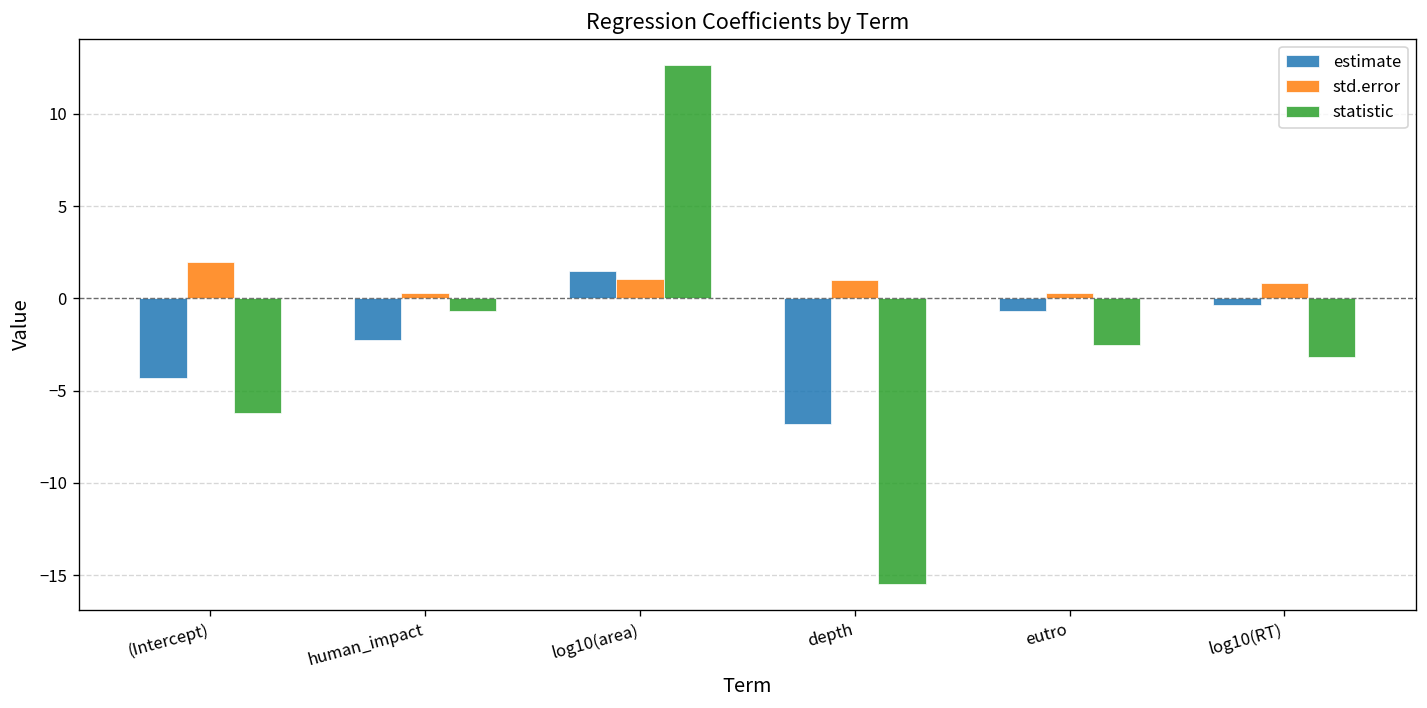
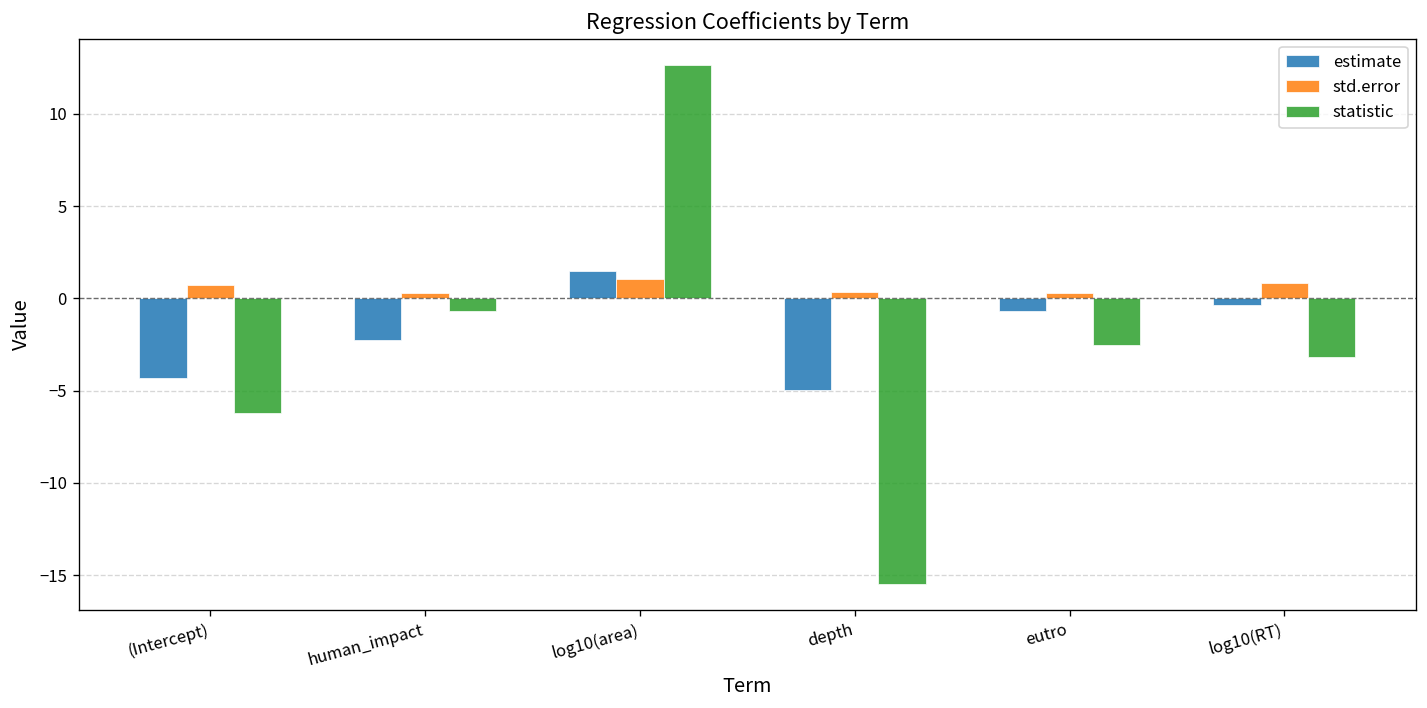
std.error, (Intercept): 2.0 -> 0.7
estimate, depth: -6.8 -> -5.0
std.error, depth: 1.0 -> 0.3
